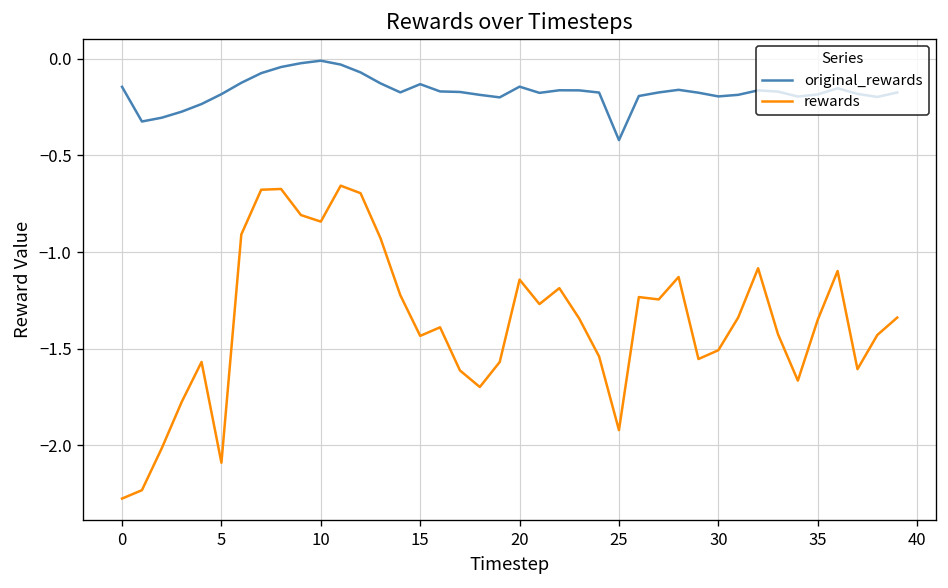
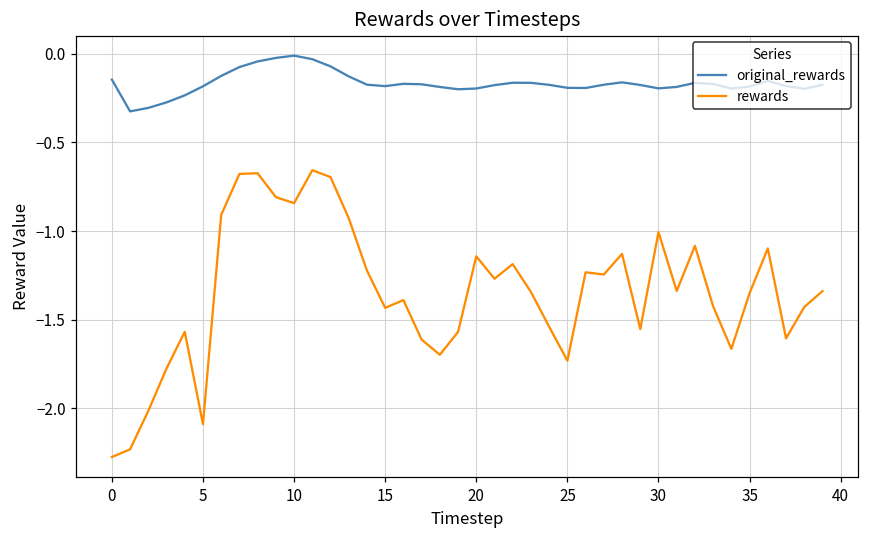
original_rewards, 15: -0.13 -> -0.18
original_rewards, 20: -0.14 -> -0.20
original_rewards, 25: -0.42 -> -0.19
rewards, 25: -1.92 -> -1.73
rewards, 30: -1.51 -> -1.01
